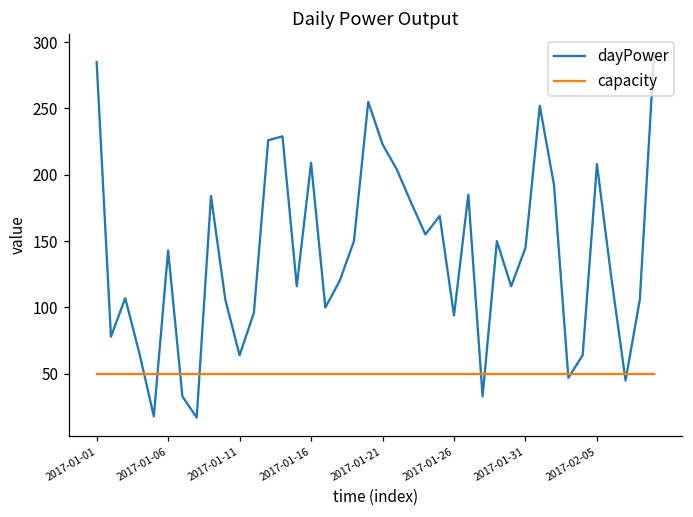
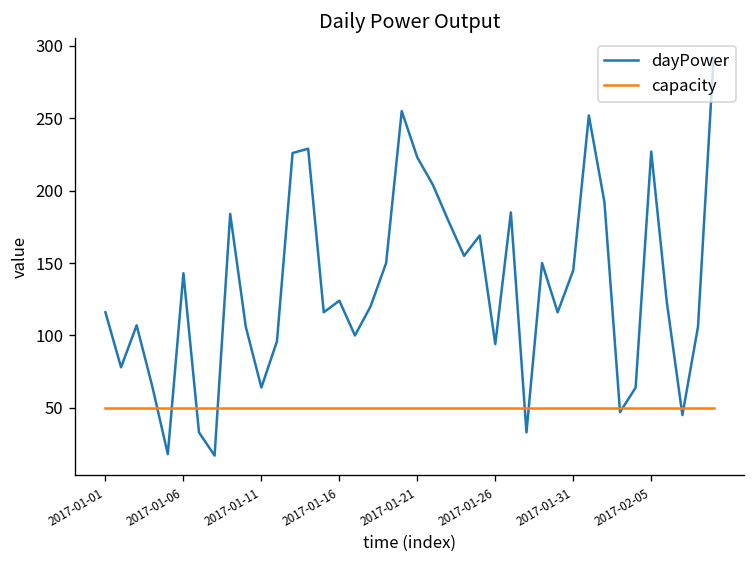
dayPower, 2017-01-01: 285 -> 116
dayPower, 2017-01-16: 209 -> 124
dayPower, 2017-02-05: 208 -> 227
